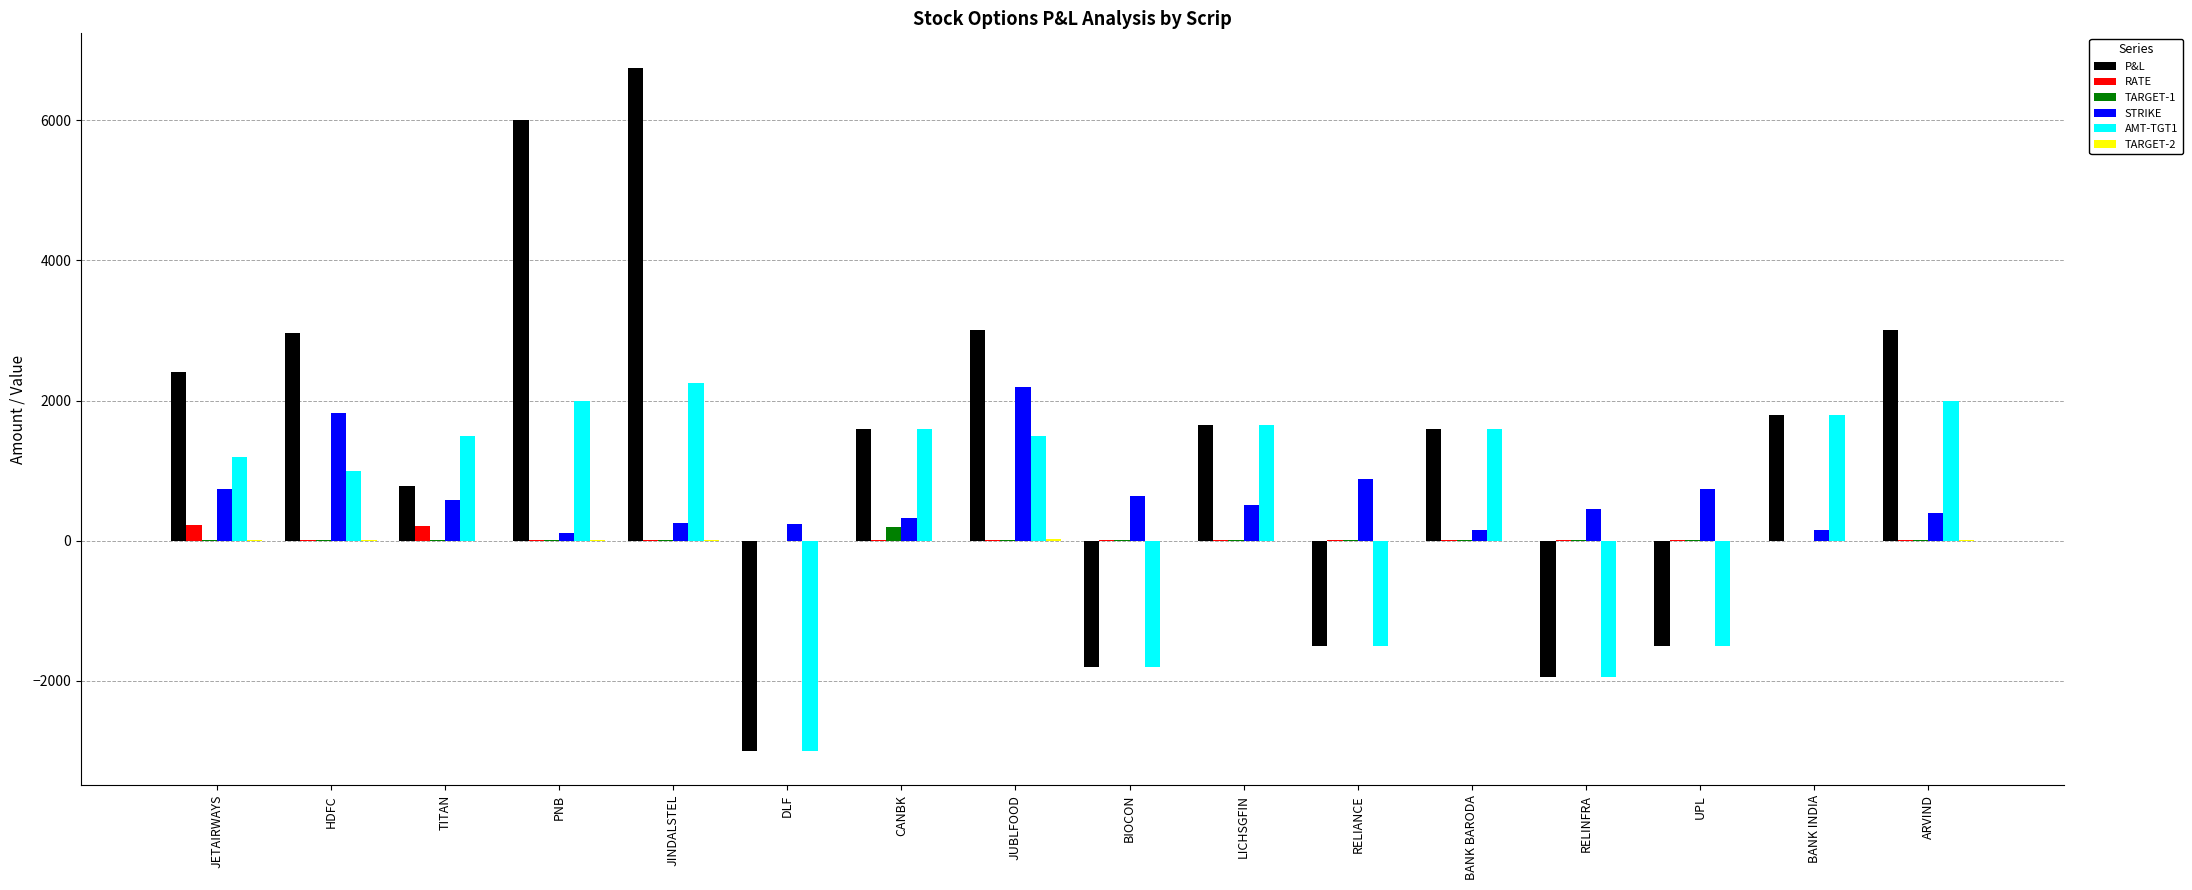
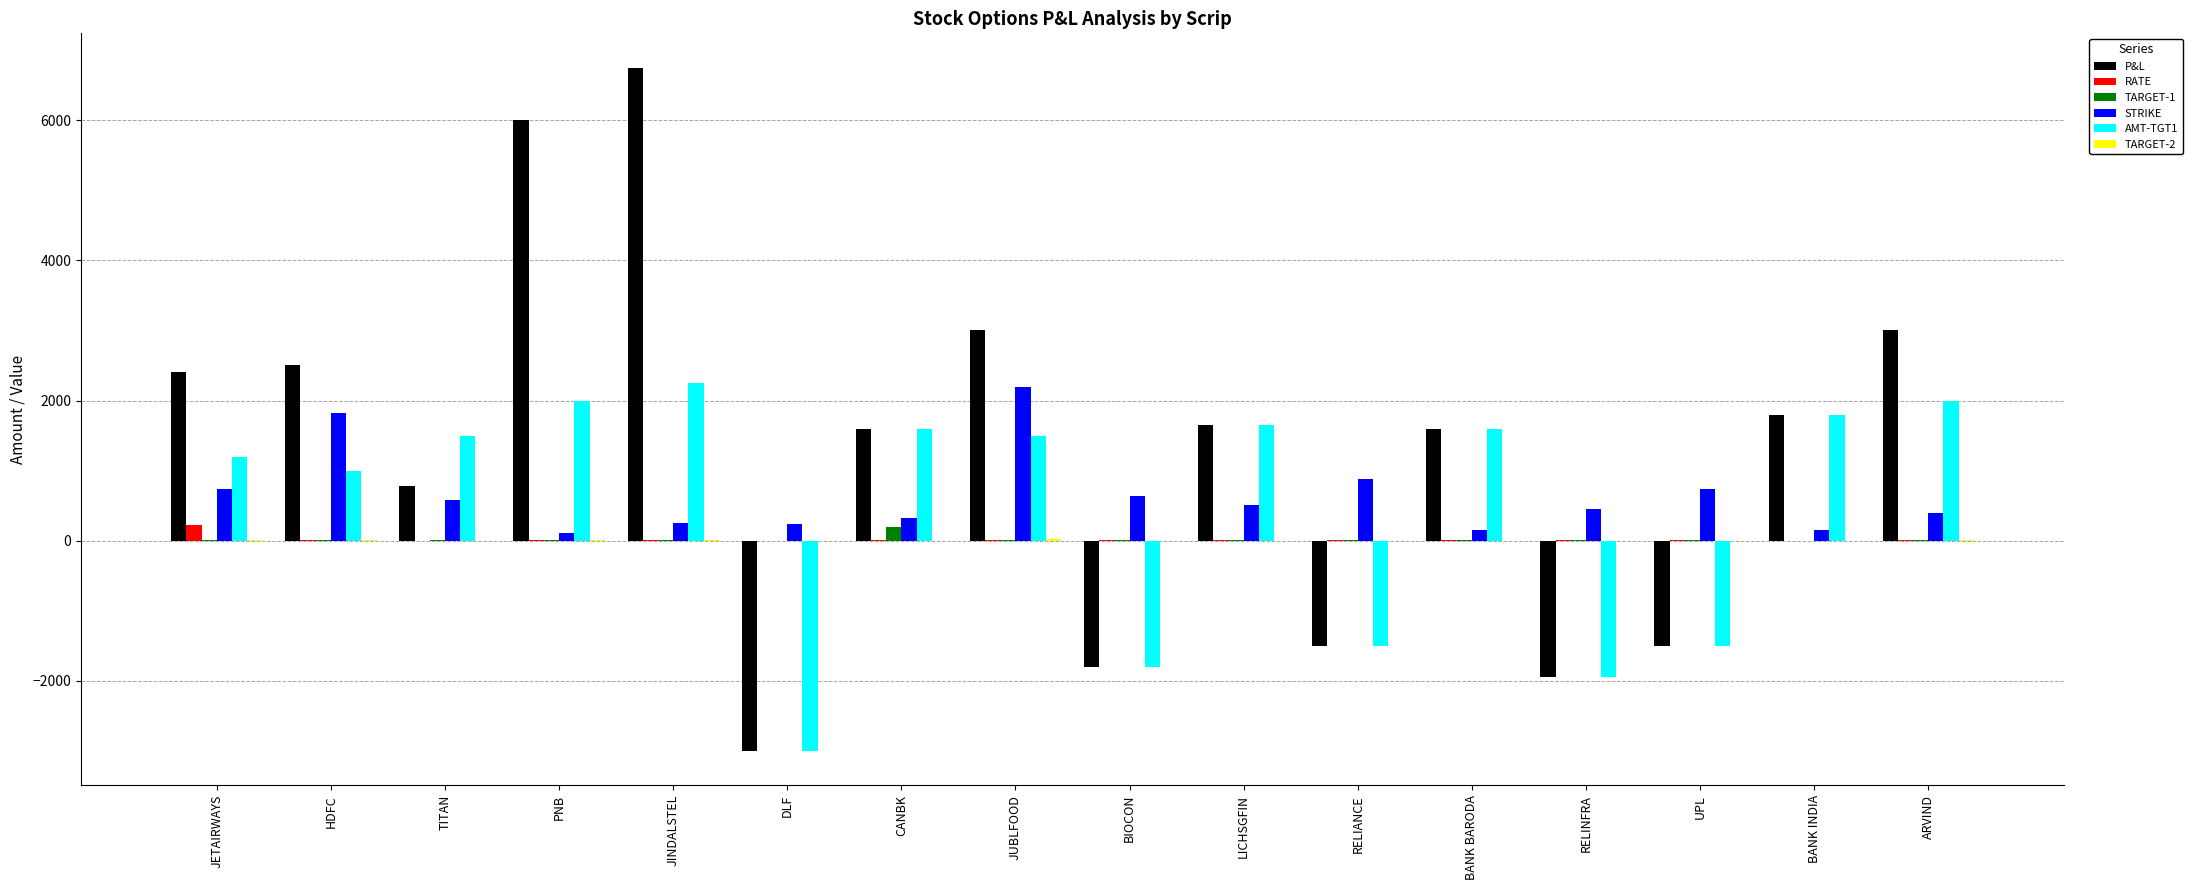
P&L, HDFC: 3000 -> 2500
RATE, TITAN: 200 -> 0
